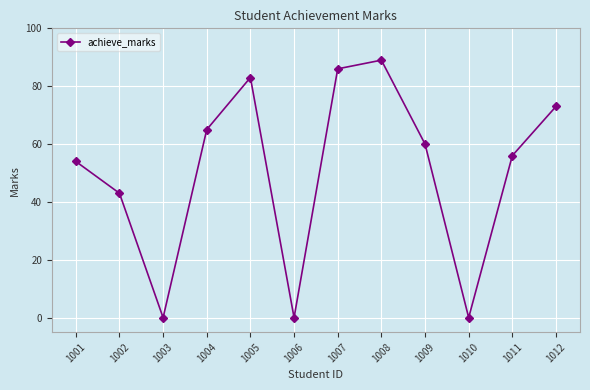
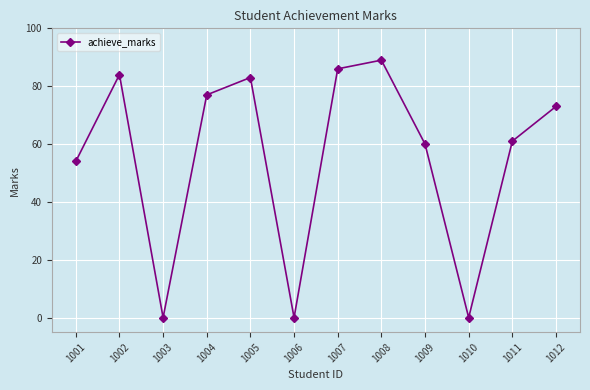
1002: 43 -> 84
1004: 65 -> 77
1011: 56 -> 61
